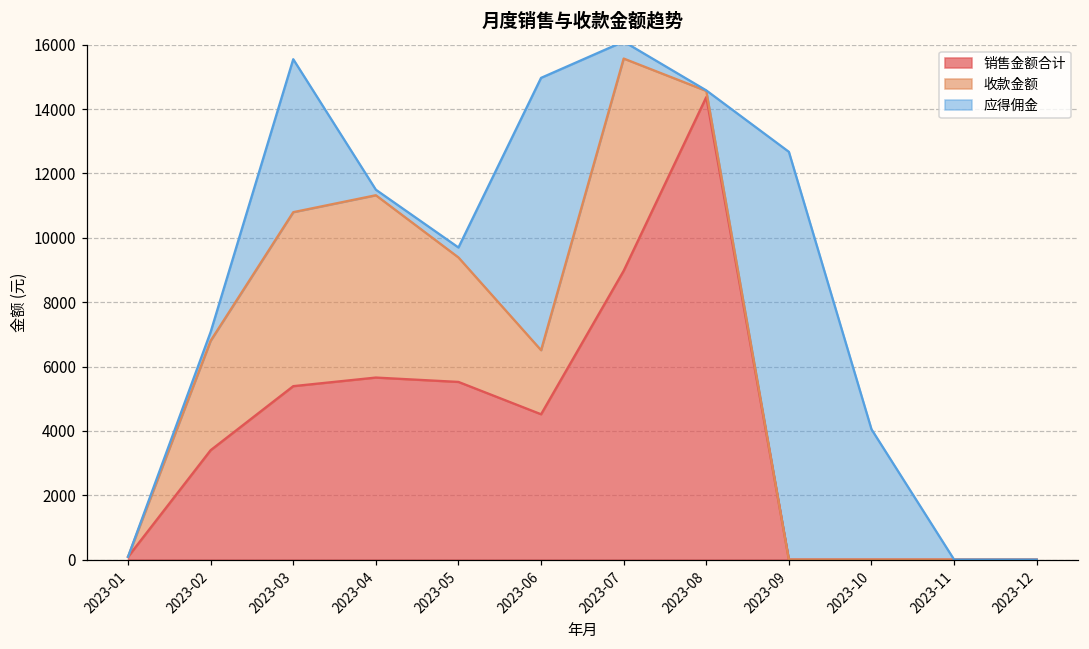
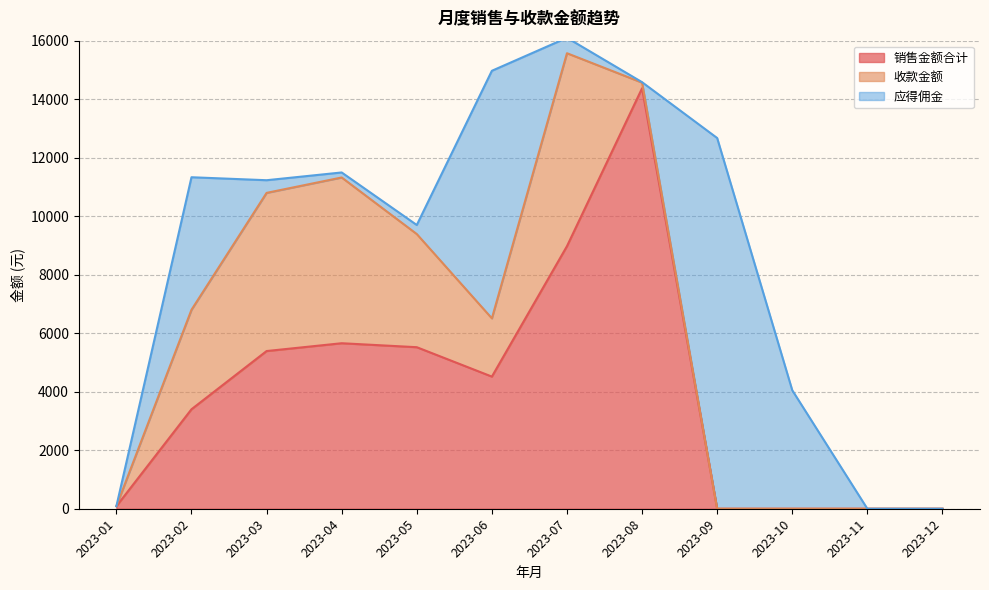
应得佣金, 2023-02: 300 -> 4500
应得佣金, 2023-03: 4800 -> 400
